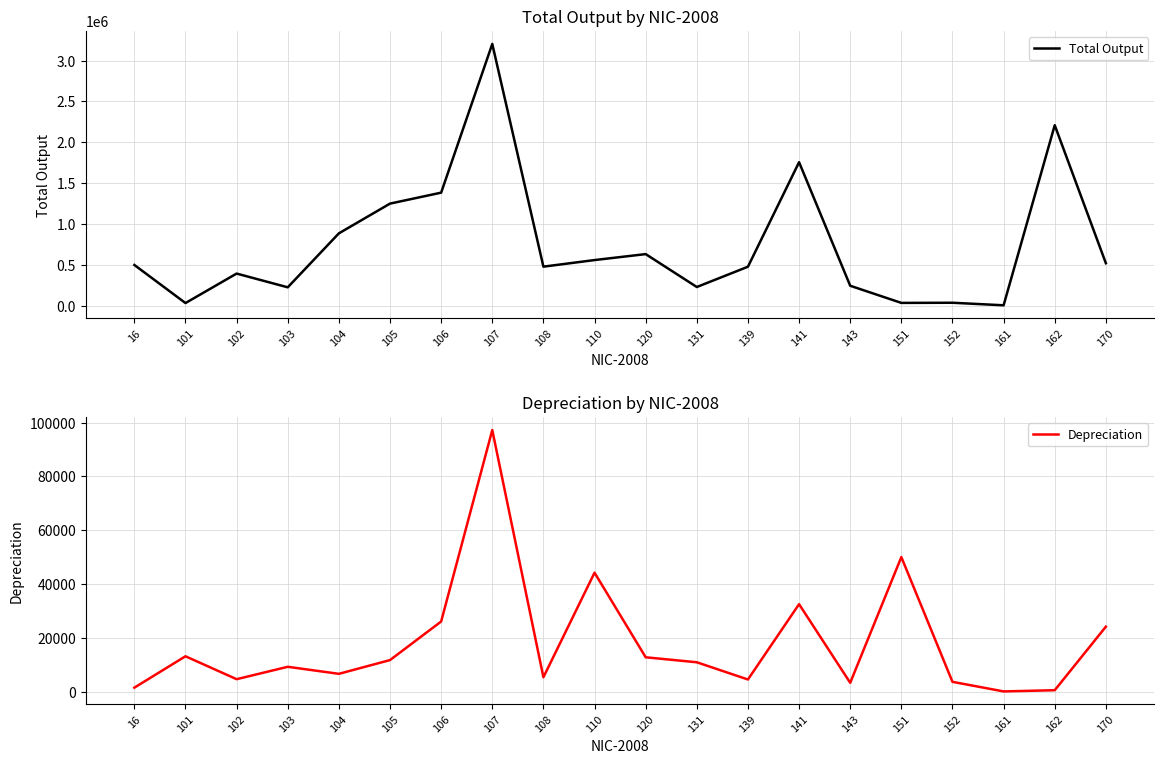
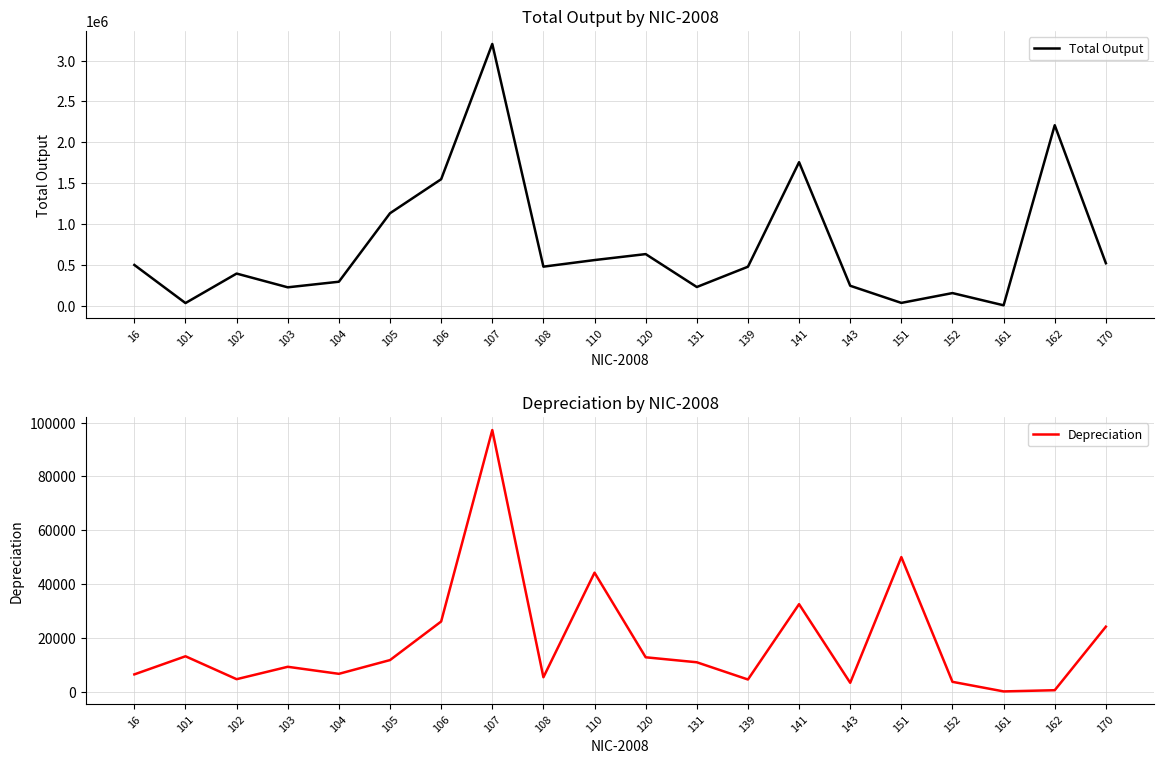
Total Output by NIC-2008, 104: 900000 -> 300000
Total Output by NIC-2008, 105: 1300000 -> 1100000
Total Output by NIC-2008, 106: 1400000 -> 1500000
Total Output by NIC-2008, 152: 0 -> 200000
Depreciation by NIC-2008, 16: 2000 -> 6000
